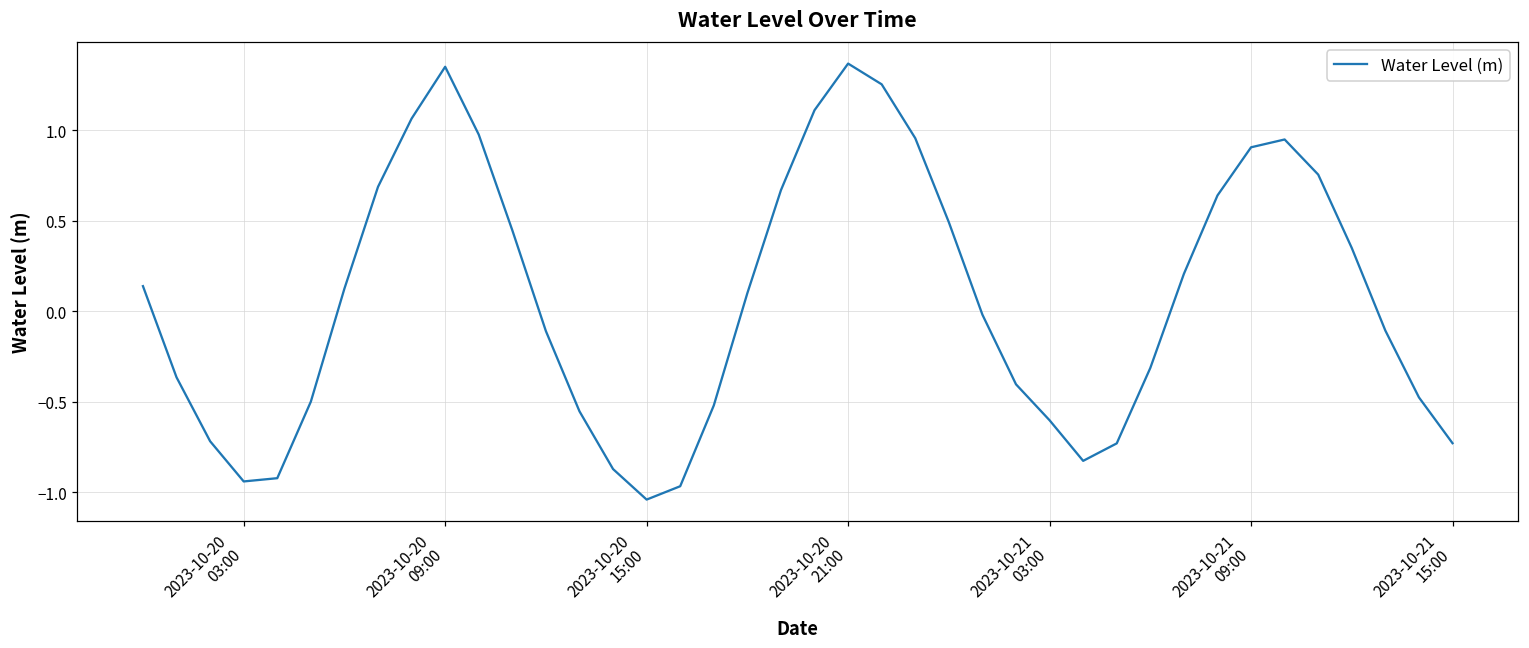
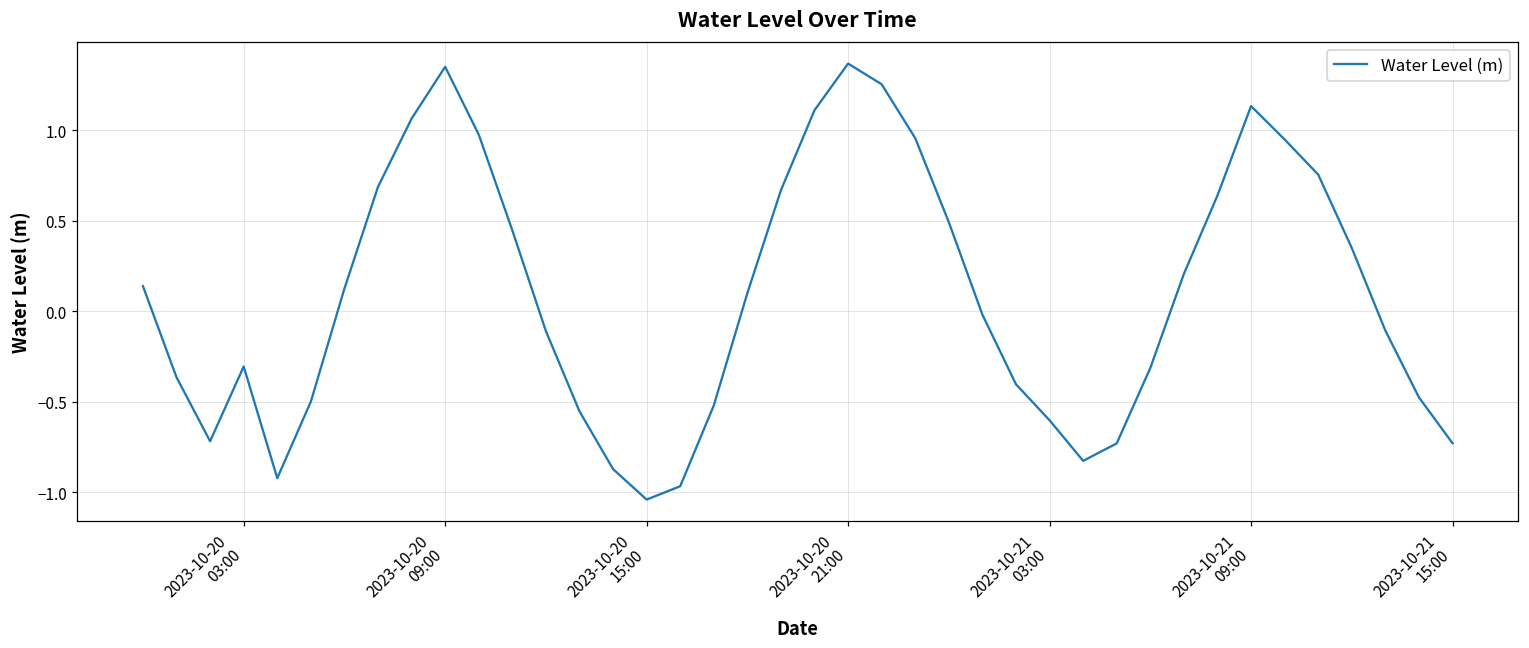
2023-10-20 03:00: -0.94 -> -0.30
2023-10-21 09:00: 0.91 -> 1.13
